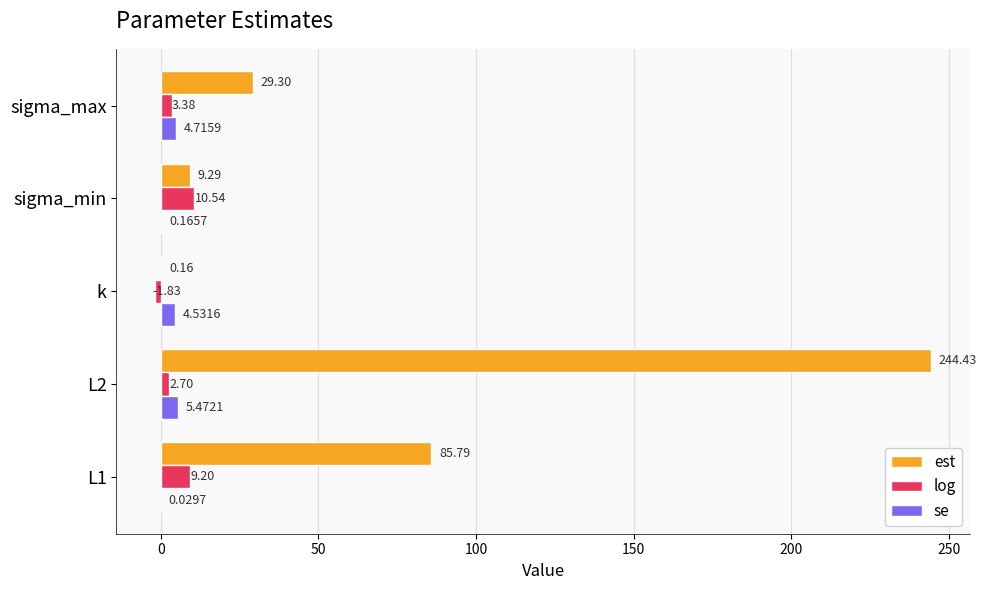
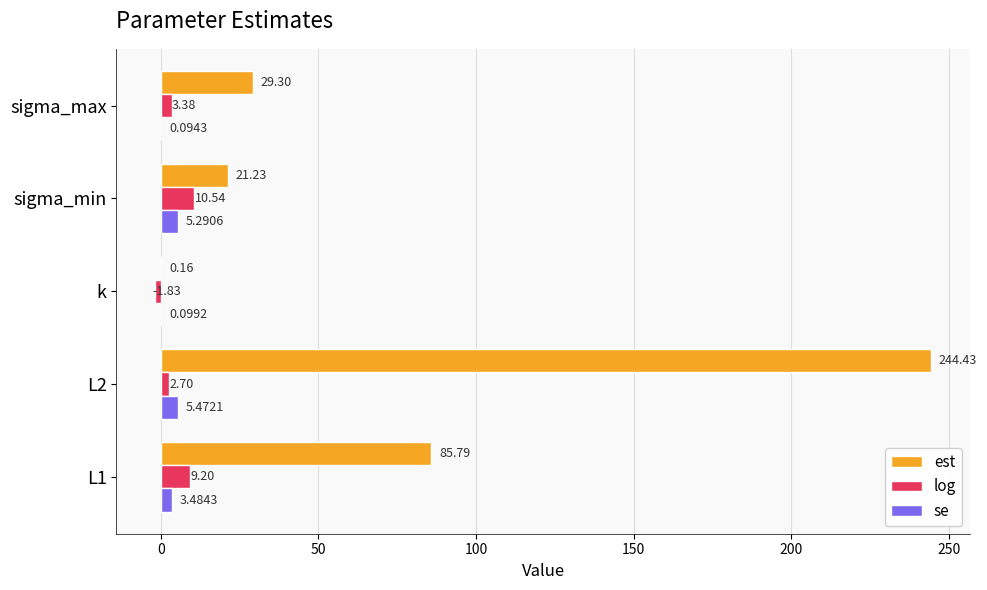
se, sigma_max: 4.7159 -> 0.0943
est, sigma_min: 9.29 -> 21.23
se, sigma_min: 0.1657 -> 5.2906
se, k: 4.5316 -> 0.0992
se, L1: 0.0297 -> 3.4843
